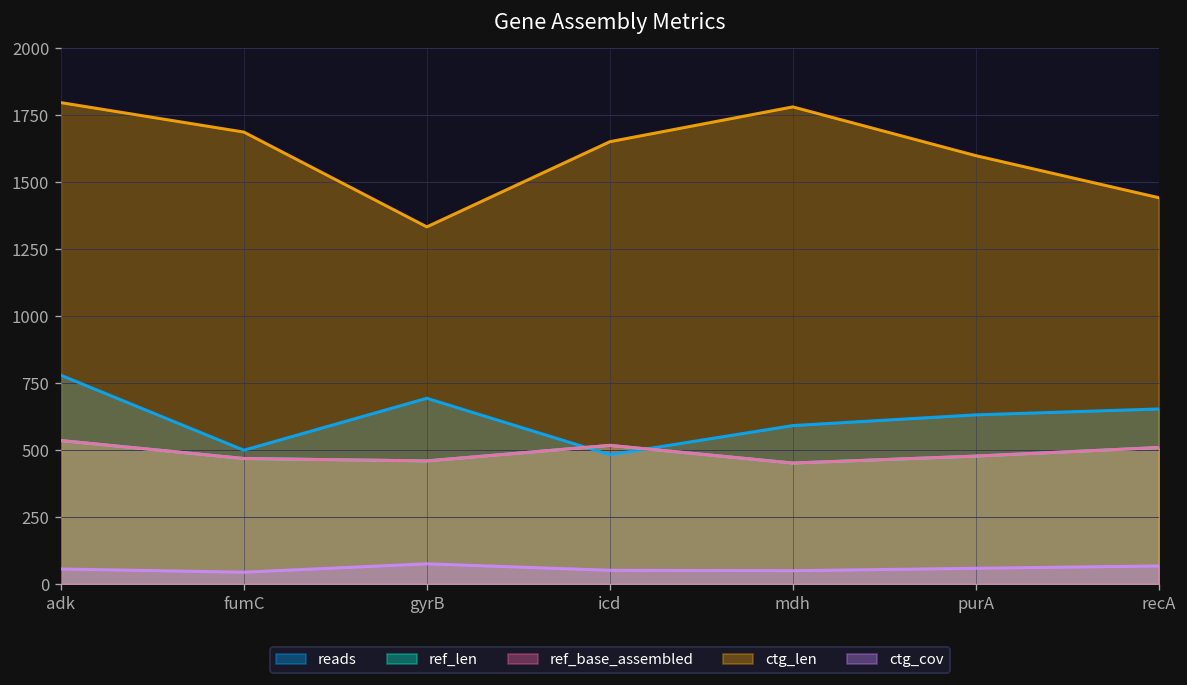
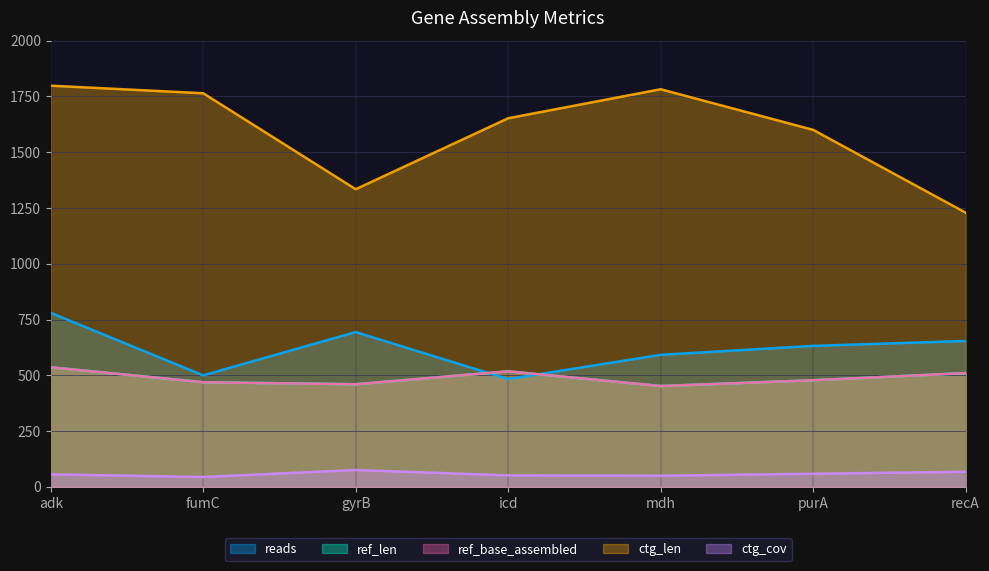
ctg_len, fumC: 1690 -> 1760
ctg_len, recA: 1440 -> 1230
